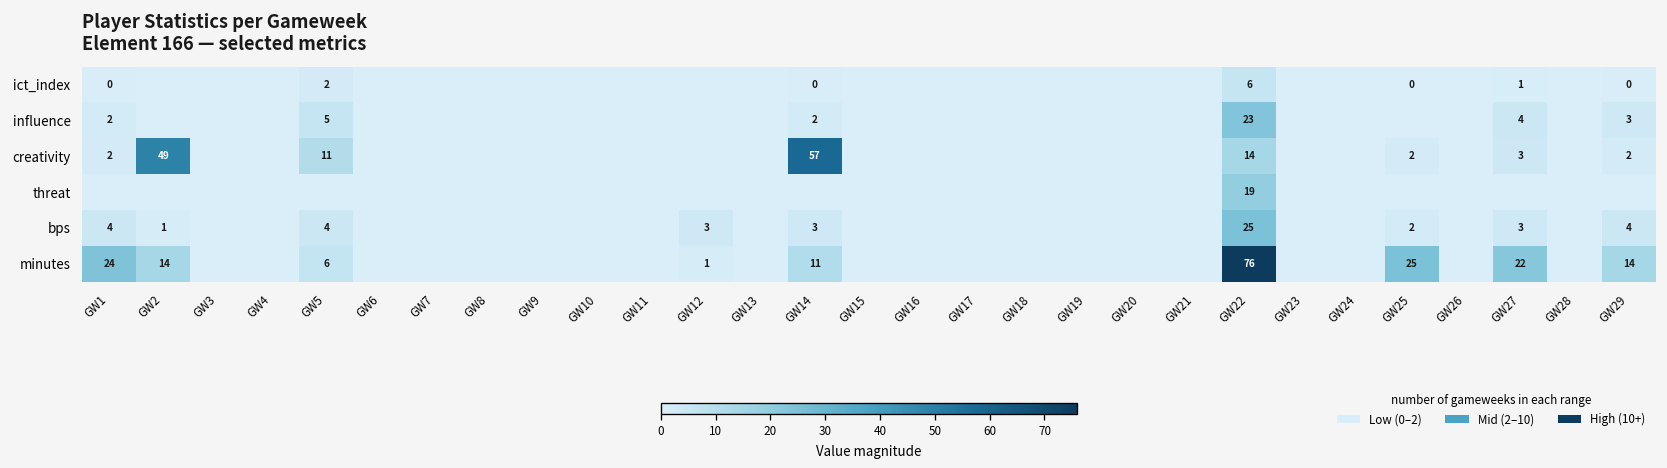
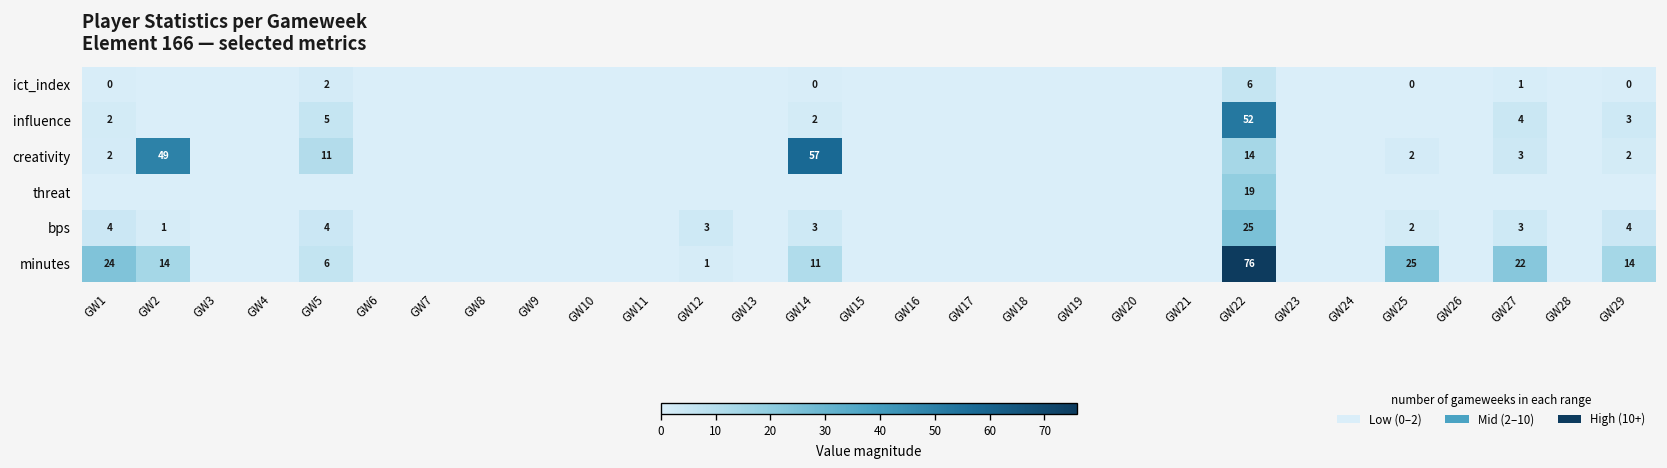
influence, GW22: 23 -> 52
